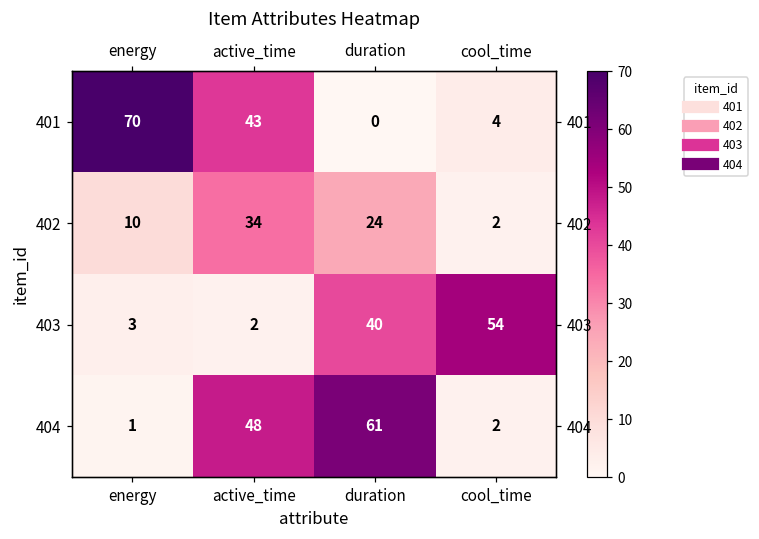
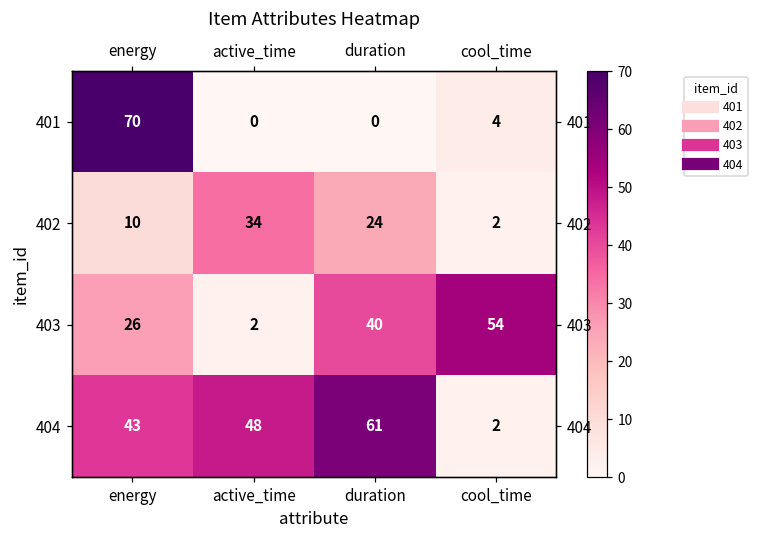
401, active_time: 43 -> 0
403, energy: 3 -> 26
404, energy: 1 -> 43
